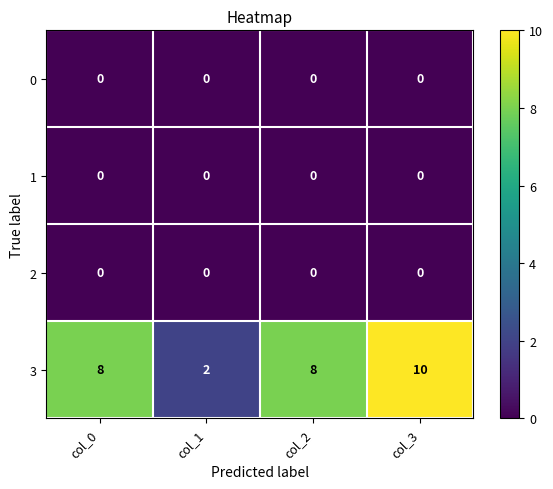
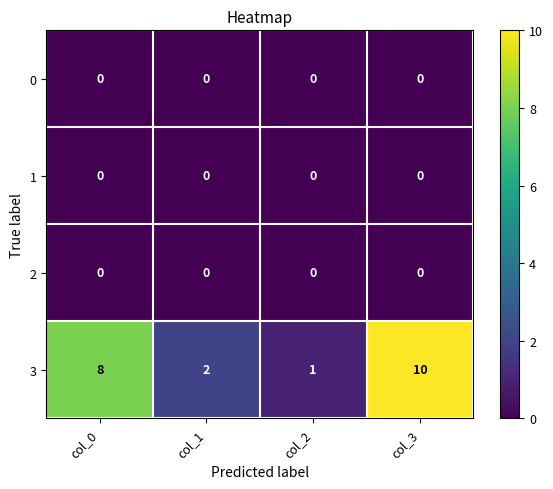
3, col_2: 8 -> 1
